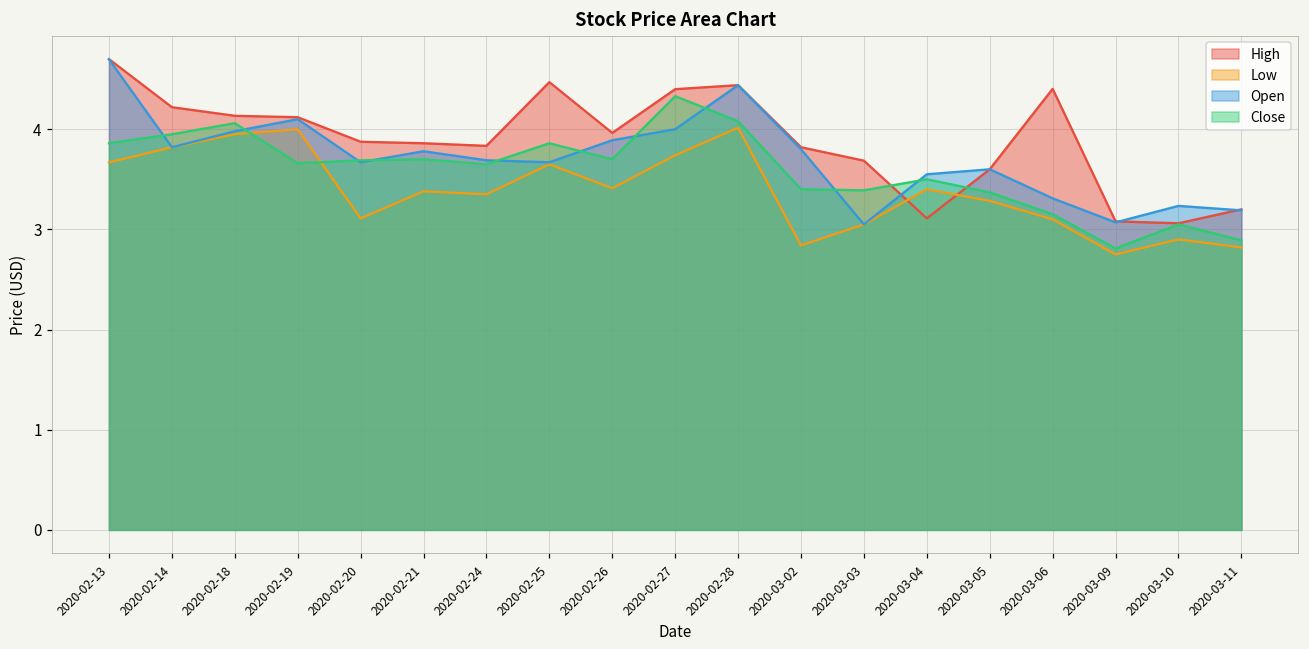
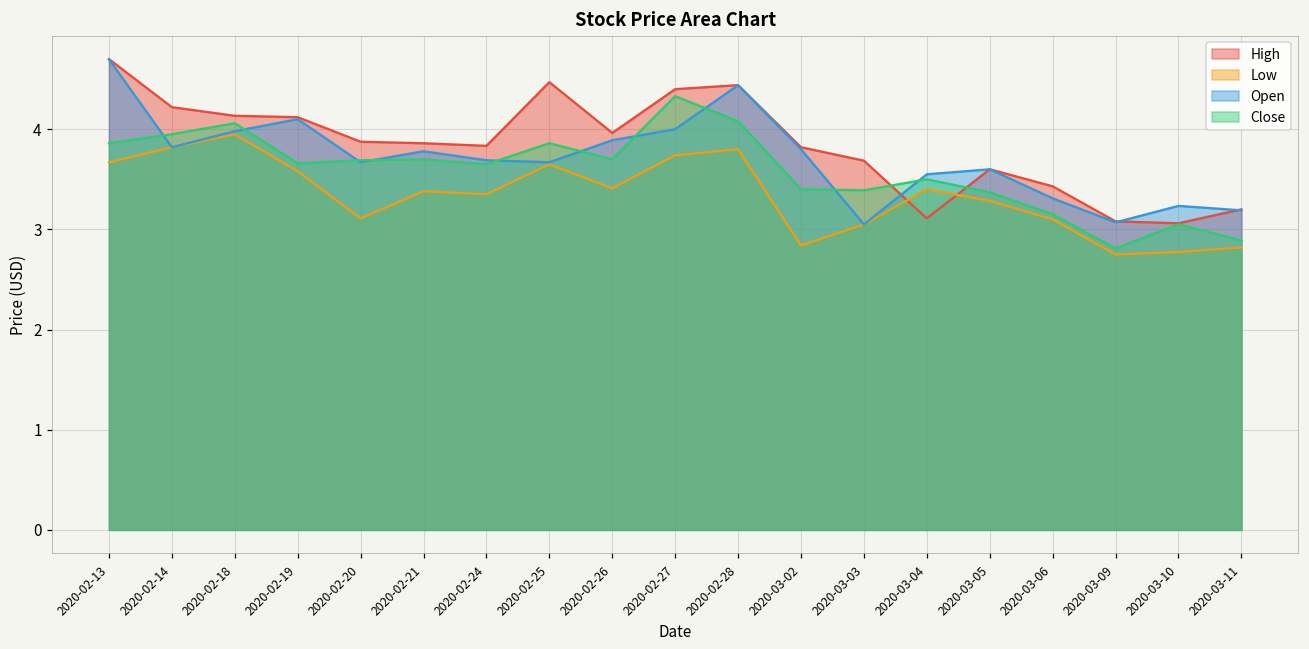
Low, 2020-02-19: 4.0 -> 3.6
Low, 2020-02-28: 4.0 -> 3.8
High, 2020-03-06: 4.4 -> 3.4
Low, 2020-03-10: 2.9 -> 2.8
